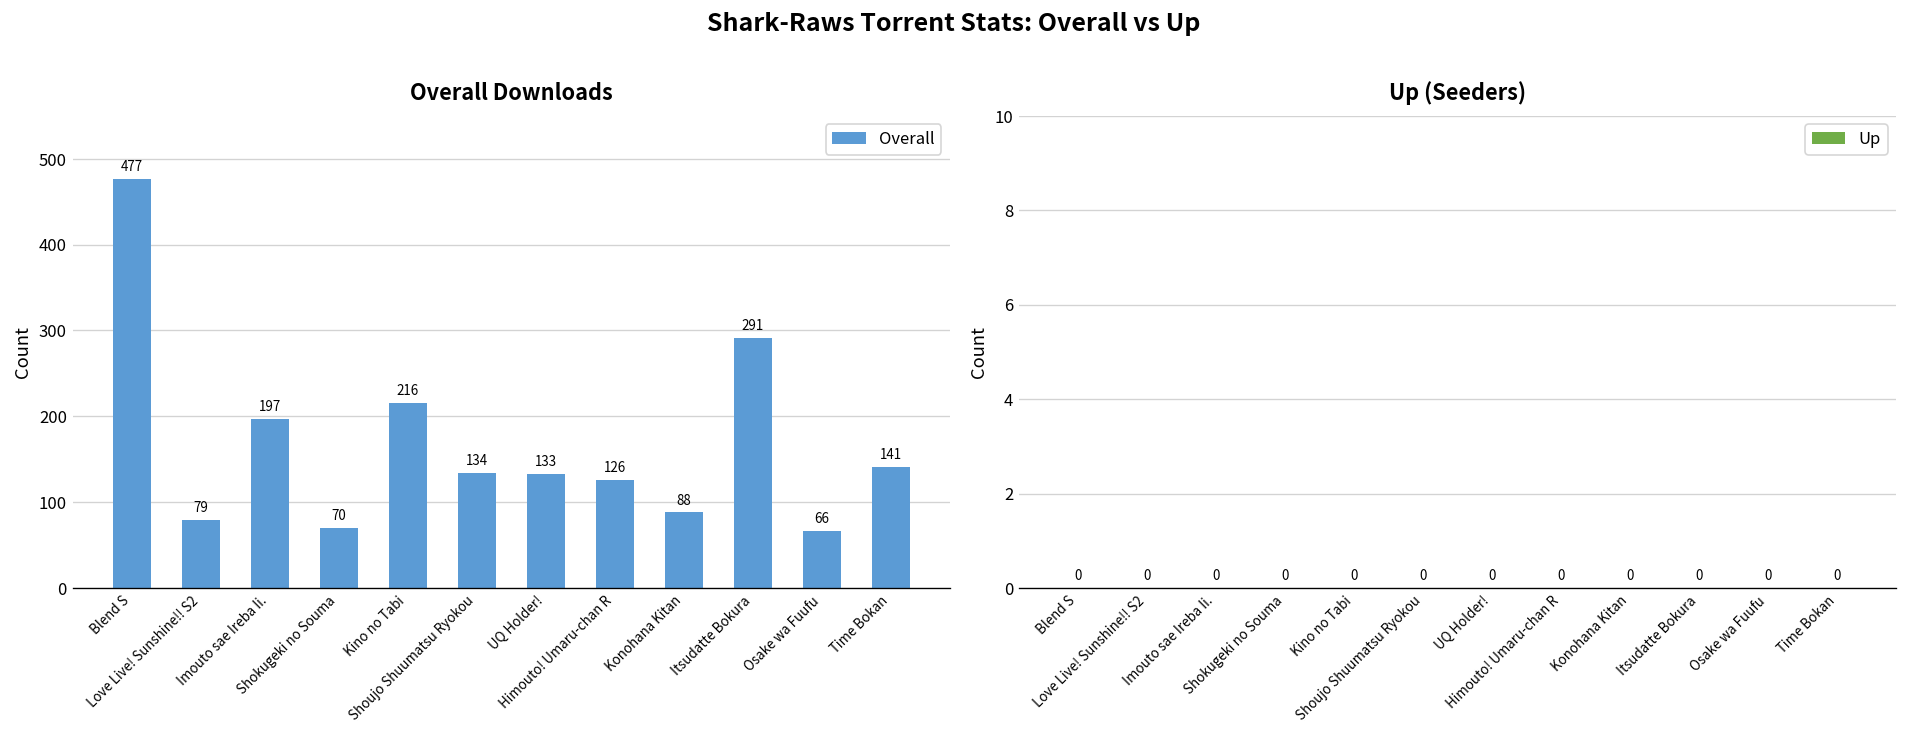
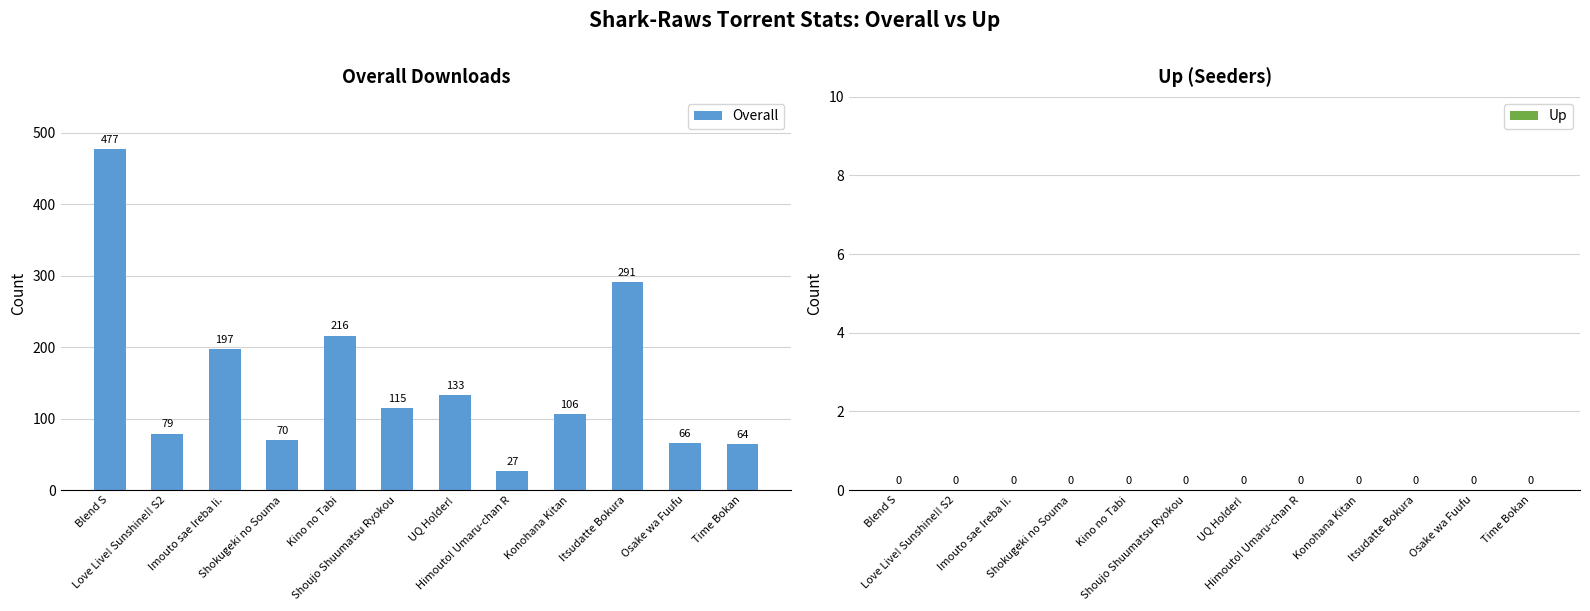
Overall Downloads, Shoujo Shuumatsu Ryokou: 134 -> 115
Overall Downloads, Himouto! Umaru-chan R: 126 -> 27
Overall Downloads, Konohana Kitan: 88 -> 106
Overall Downloads, Time Bokan: 141 -> 64
